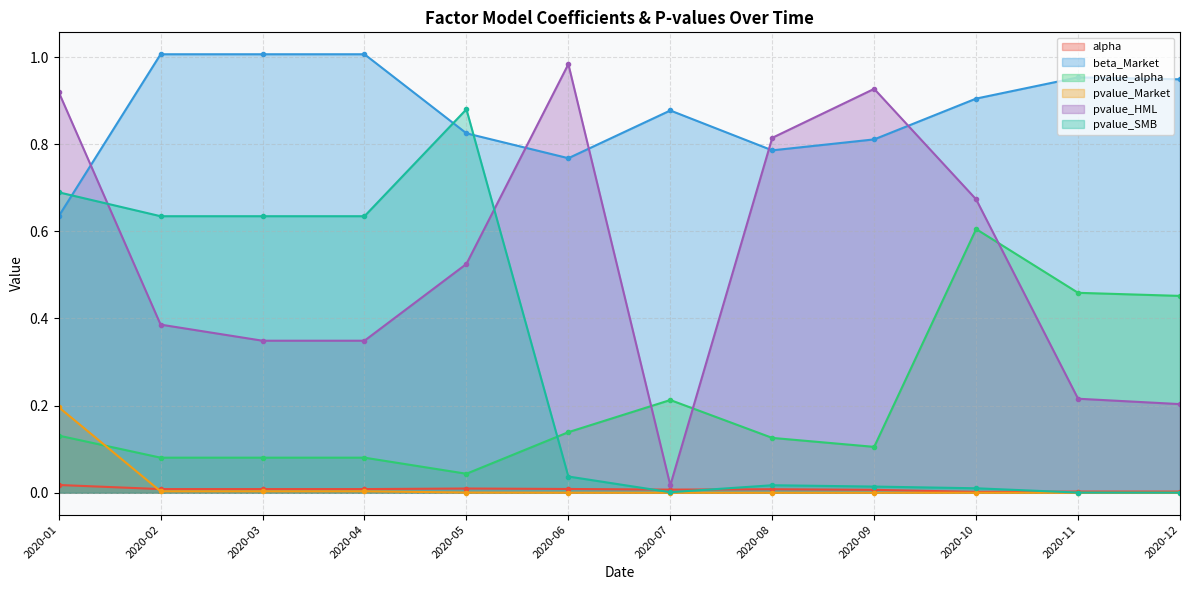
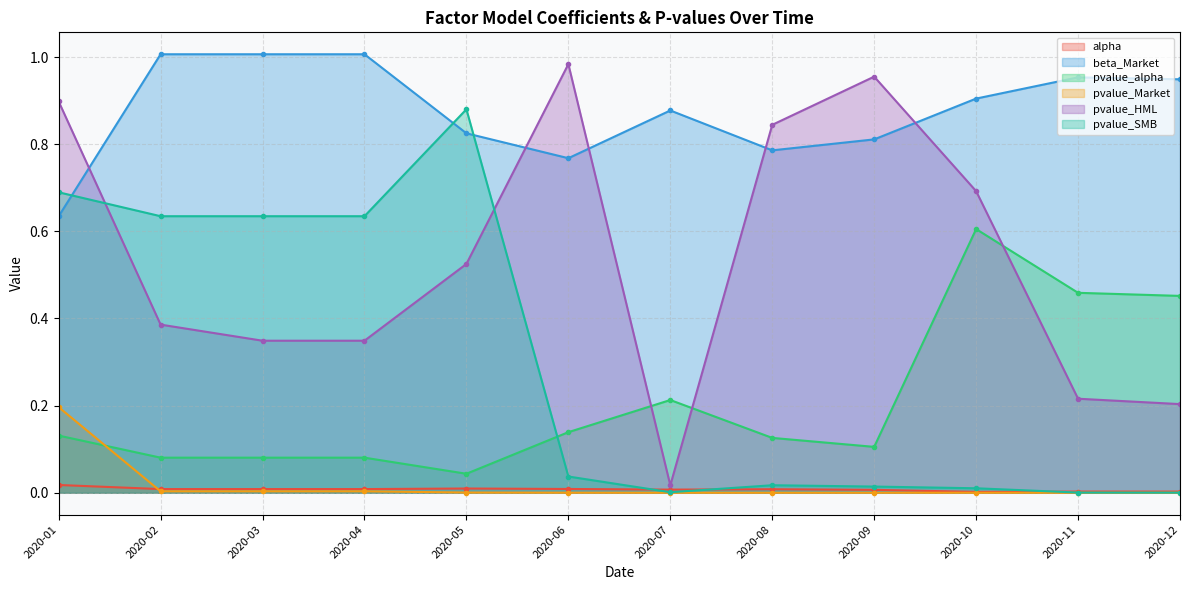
pvalue_HML, 2020-01: 0.92 -> 0.90
pvalue_HML, 2020-08: 0.81 -> 0.84
pvalue_HML, 2020-09: 0.93 -> 0.95
pvalue_HML, 2020-10: 0.67 -> 0.69
